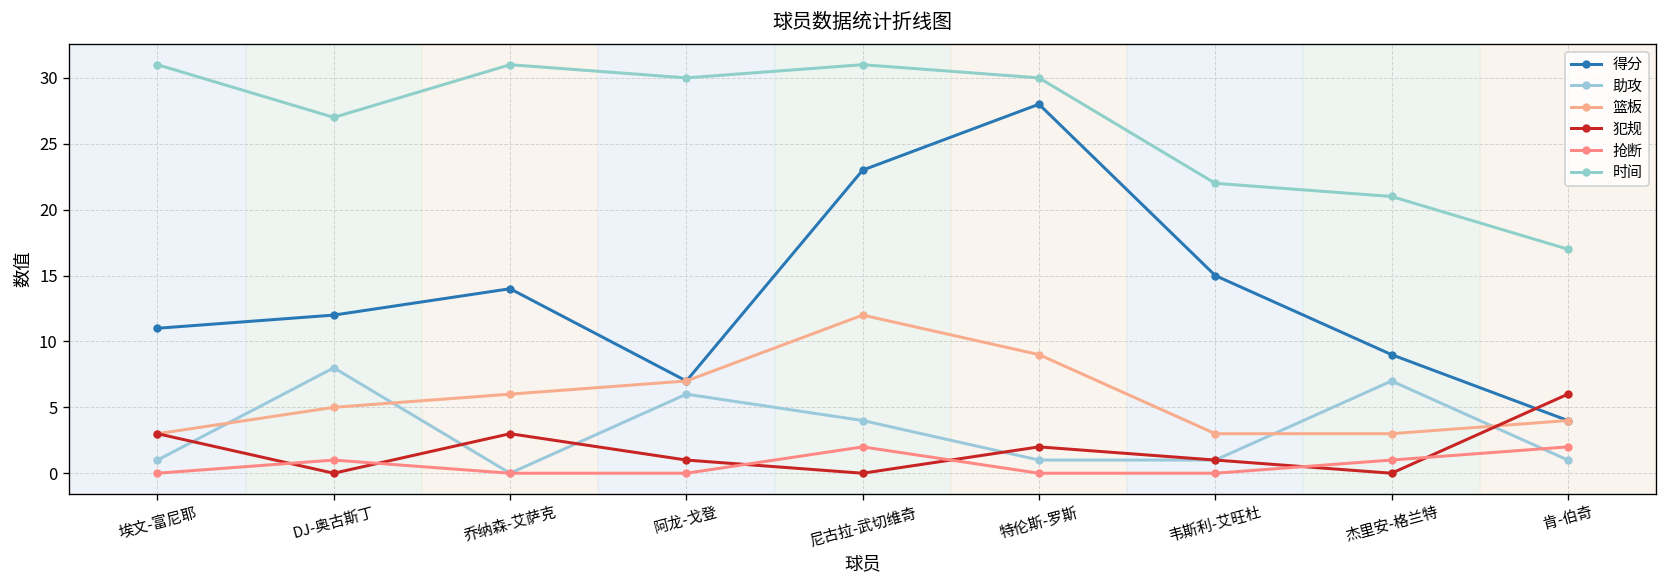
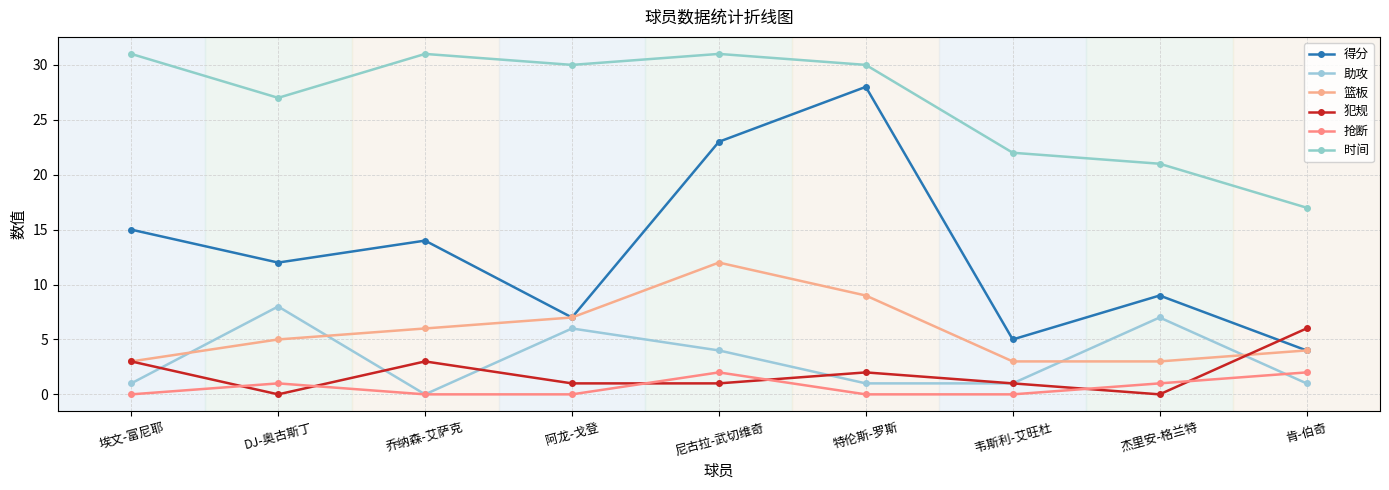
得分, 埃文-富尼耶: 11 -> 15
犯规, 尼古拉-武切维奇: 0 -> 1
得分, 韦斯利-艾旺杜: 15 -> 5
